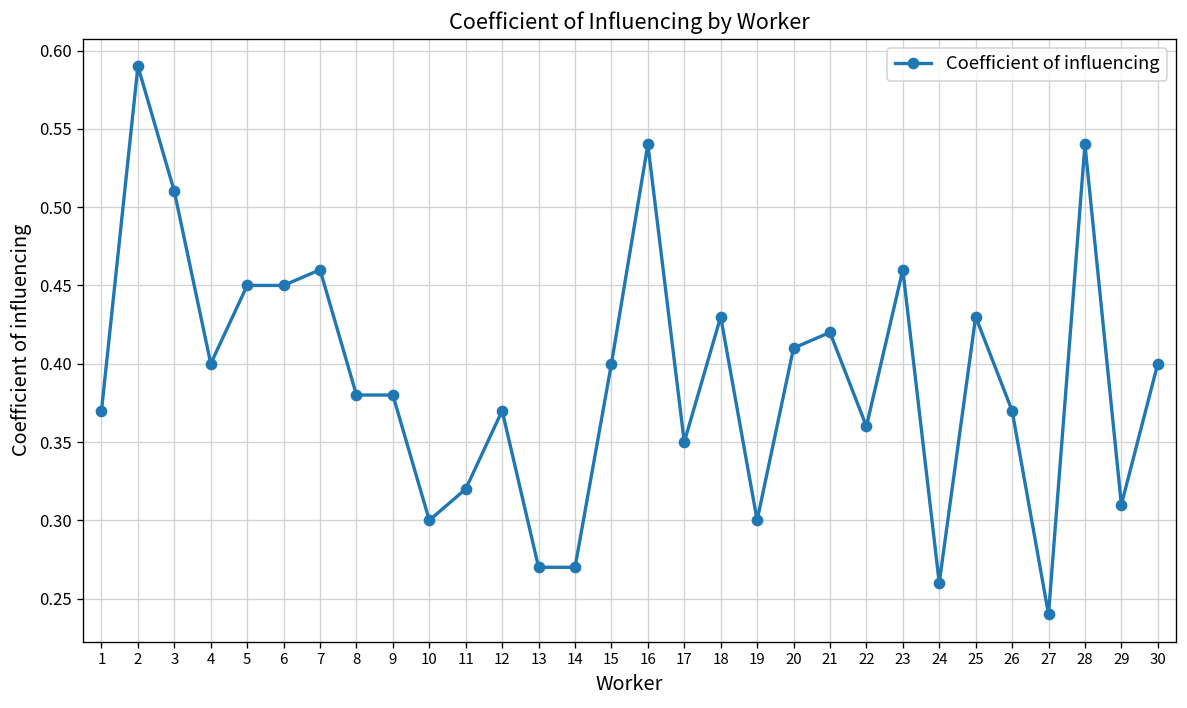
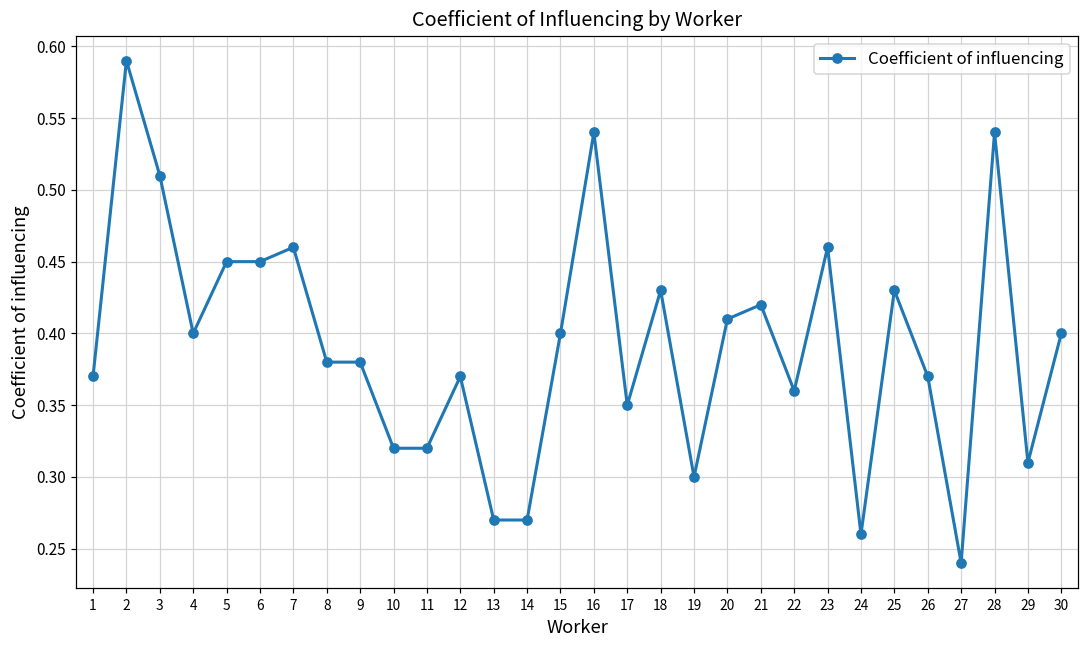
10: 0.30 -> 0.32
